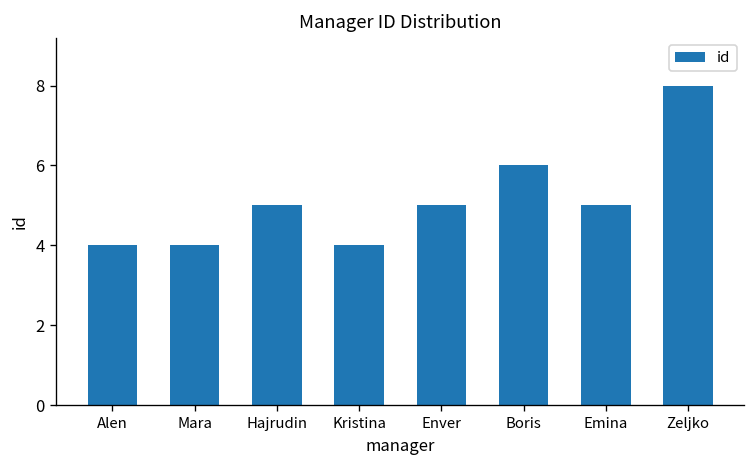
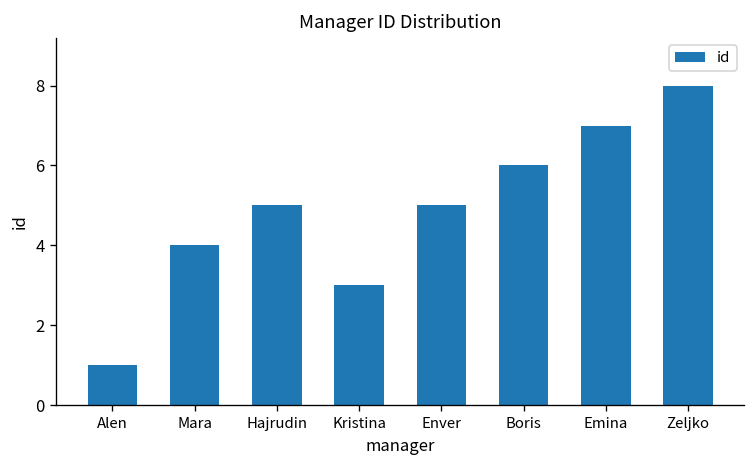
Alen: 4 -> 1
Kristina: 4 -> 3
Emina: 5 -> 7
